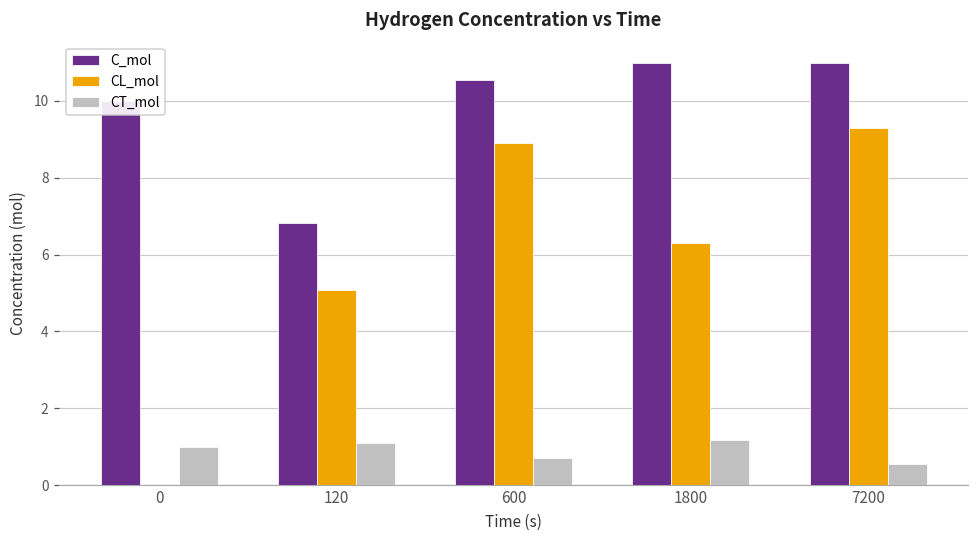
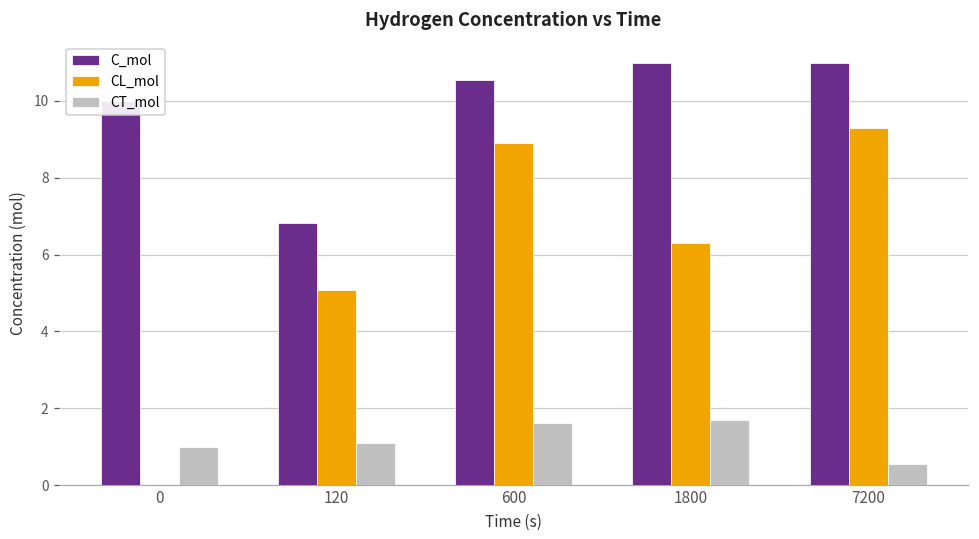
CT_mol, 600: 0.7 -> 1.6
CT_mol, 1800: 1.2 -> 1.7
